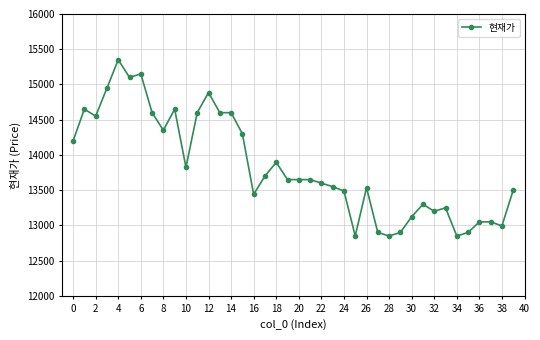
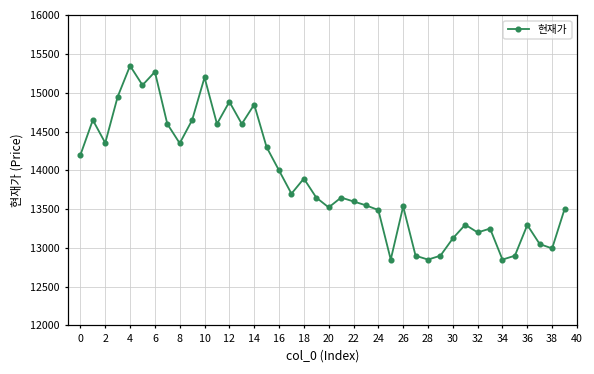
2: 14600 -> 14400
6: 15200 -> 15300
10: 13800 -> 15200
14: 14600 -> 14900
16: 13400 -> 14000
20: 13700 -> 13500
36: 13100 -> 13300
